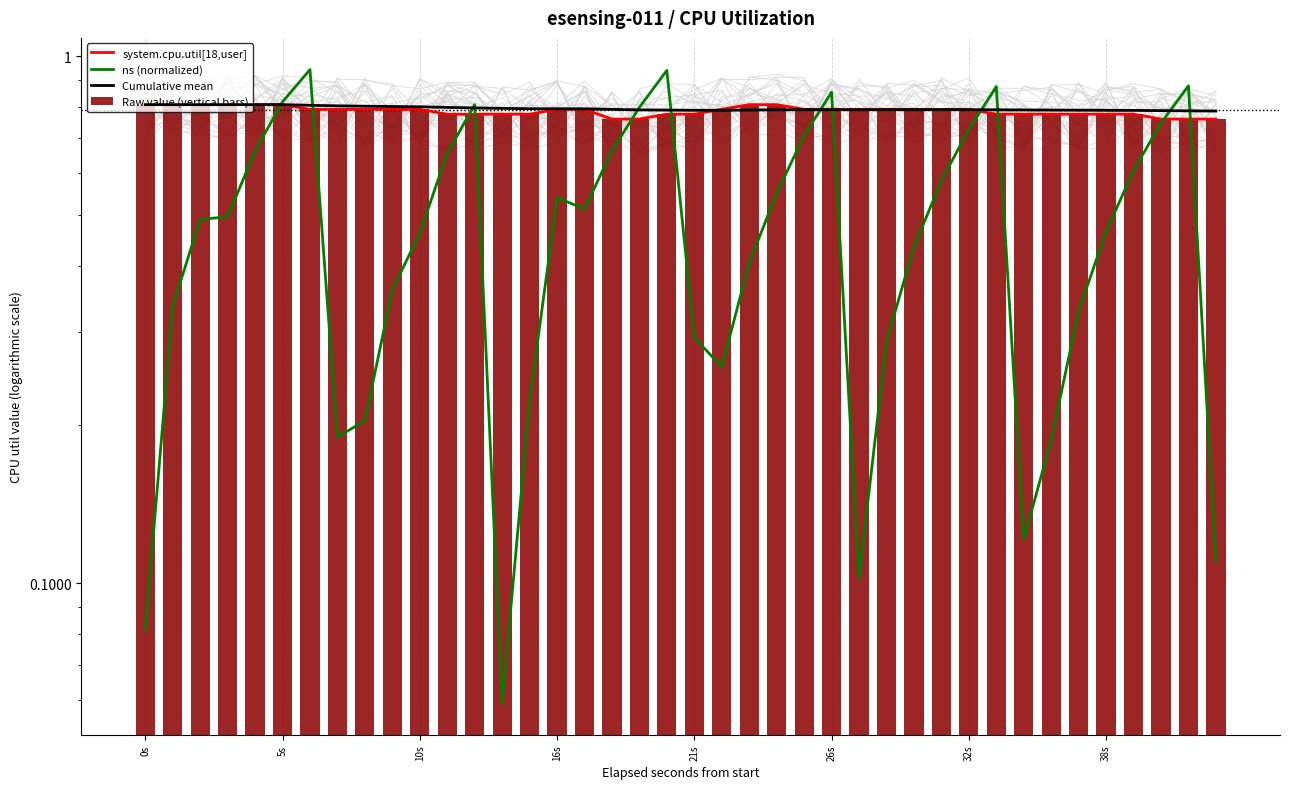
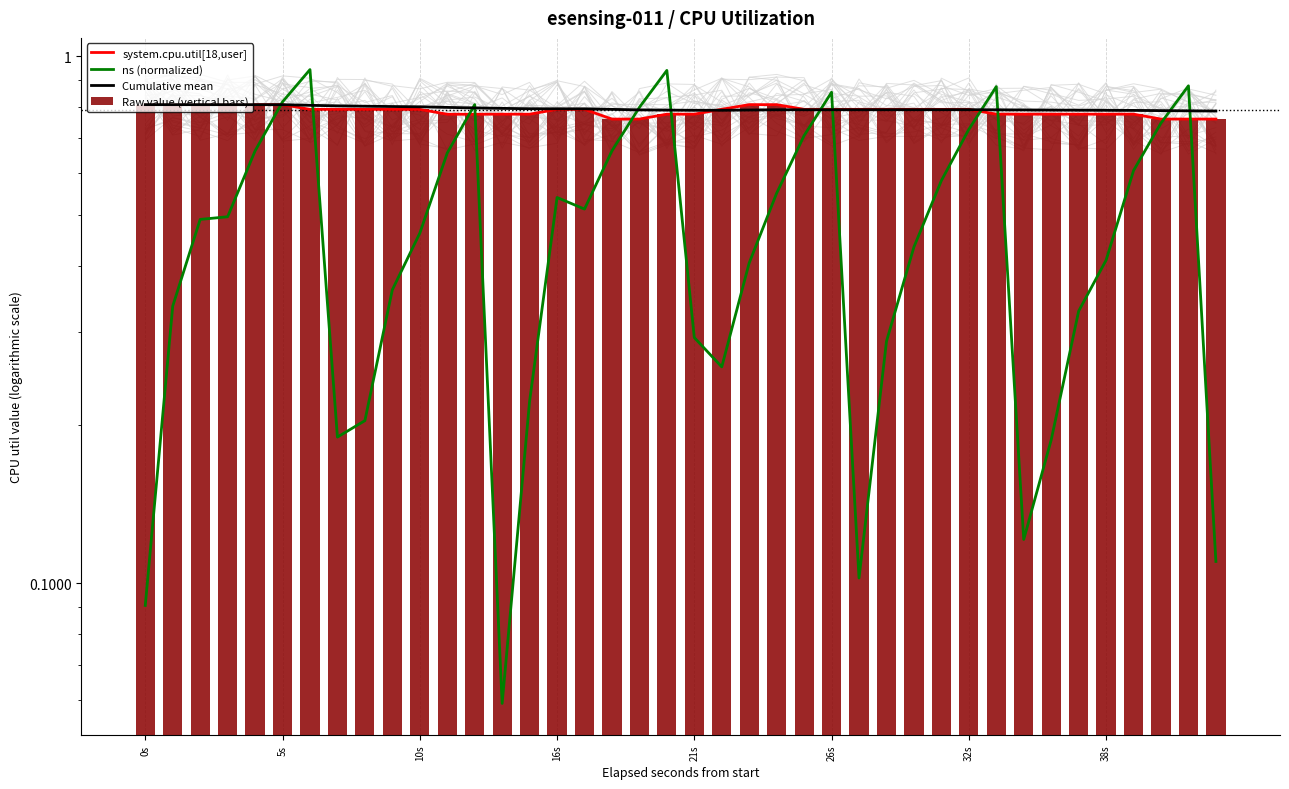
ns (normalized), 0s: 0.082 -> 0.091
ns (normalized), 38s: 0.47 -> 0.41
